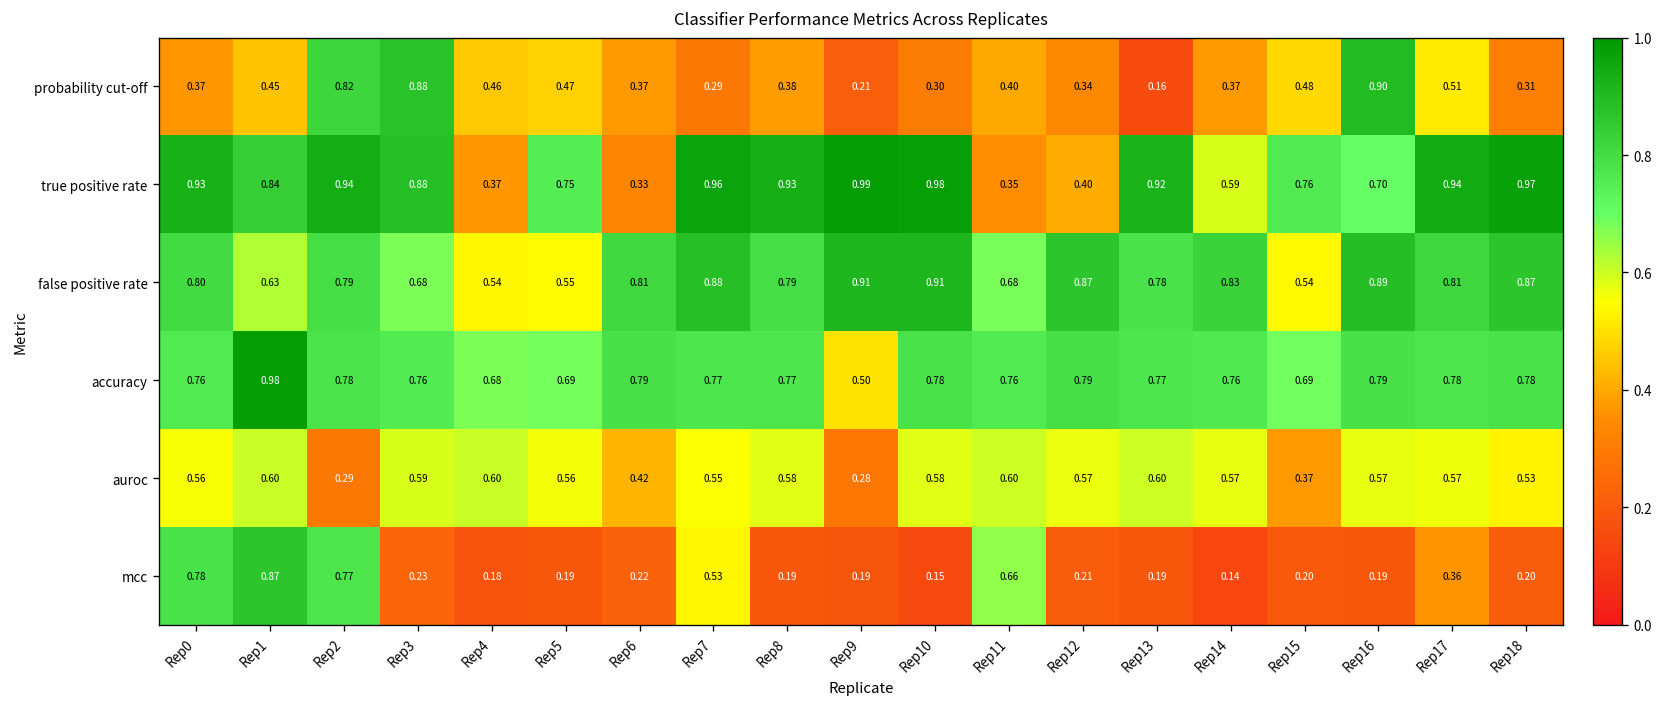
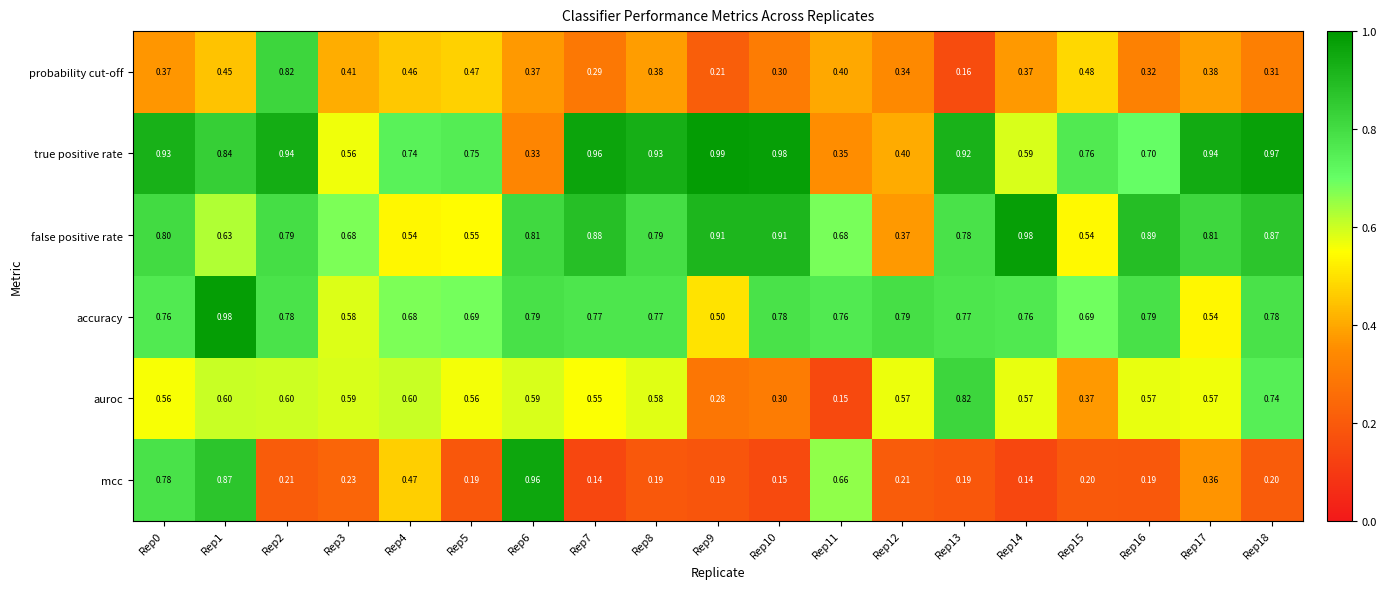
probability cut-off, Rep3: 0.88 -> 0.41
probability cut-off, Rep16: 0.90 -> 0.32
probability cut-off, Rep17: 0.51 -> 0.38
true positive rate, Rep3: 0.88 -> 0.56
true positive rate, Rep4: 0.37 -> 0.74
false positive rate, Rep12: 0.87 -> 0.37
false positive rate, Rep14: 0.83 -> 0.98
accuracy, Rep3: 0.76 -> 0.58
accuracy, Rep17: 0.78 -> 0.54
auroc, Rep2: 0.29 -> 0.60
auroc, Rep6: 0.42 -> 0.59
auroc, Rep10: 0.58 -> 0.30
auroc, Rep11: 0.60 -> 0.15
auroc, Rep13: 0.60 -> 0.82
auroc, Rep18: 0.53 -> 0.74
mcc, Rep2: 0.77 -> 0.21
mcc, Rep4: 0.18 -> 0.47
mcc, Rep6: 0.22 -> 0.96
mcc, Rep7: 0.53 -> 0.14
